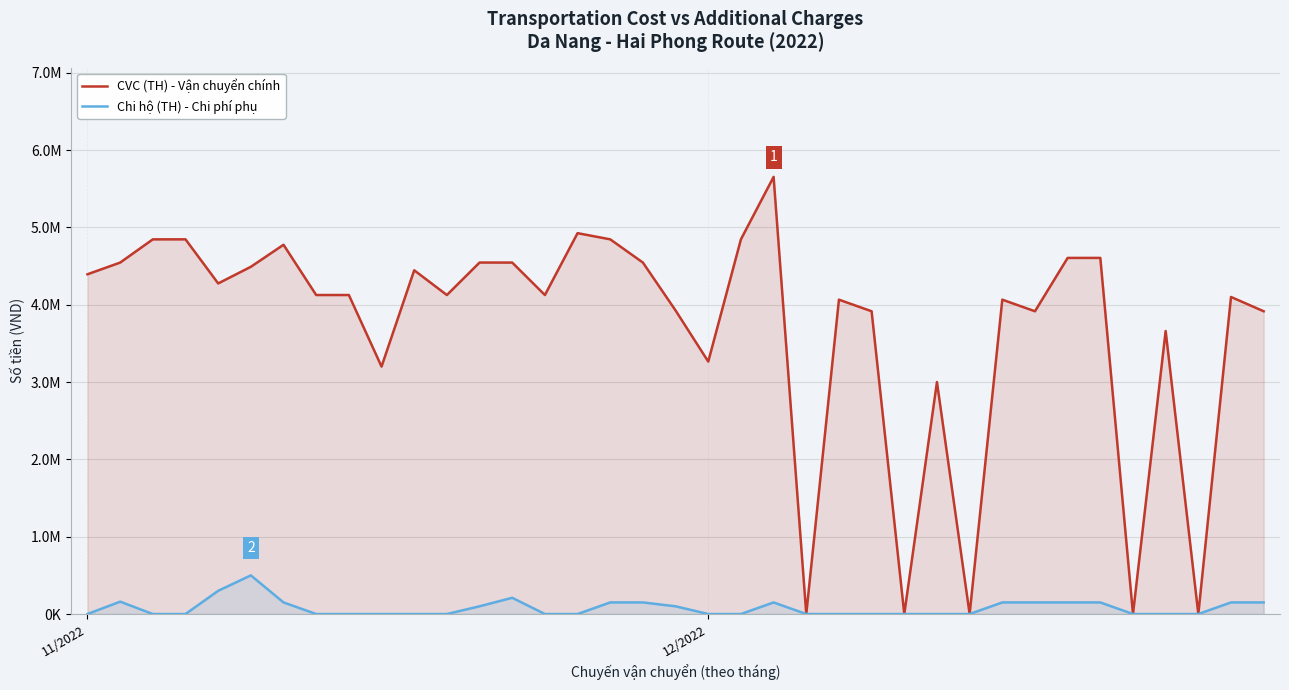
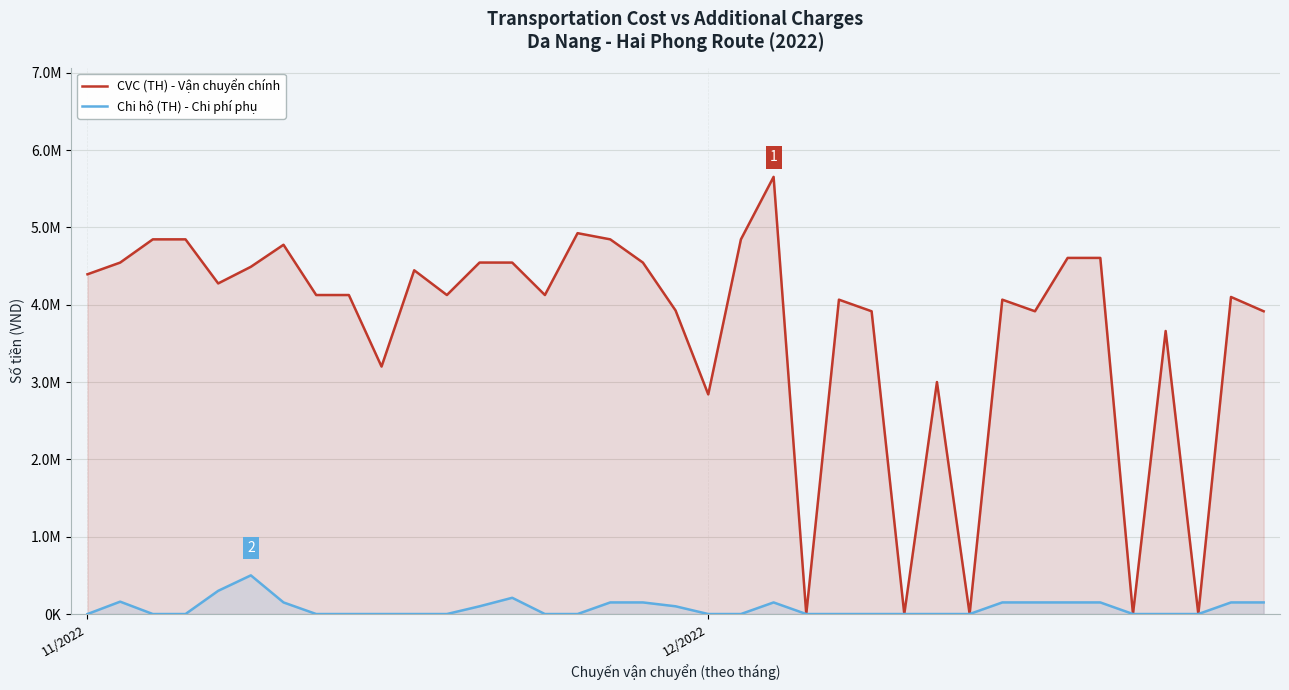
CVC (TH) - Vận chuyển chính, 12/2022: 3300000 -> 2800000
